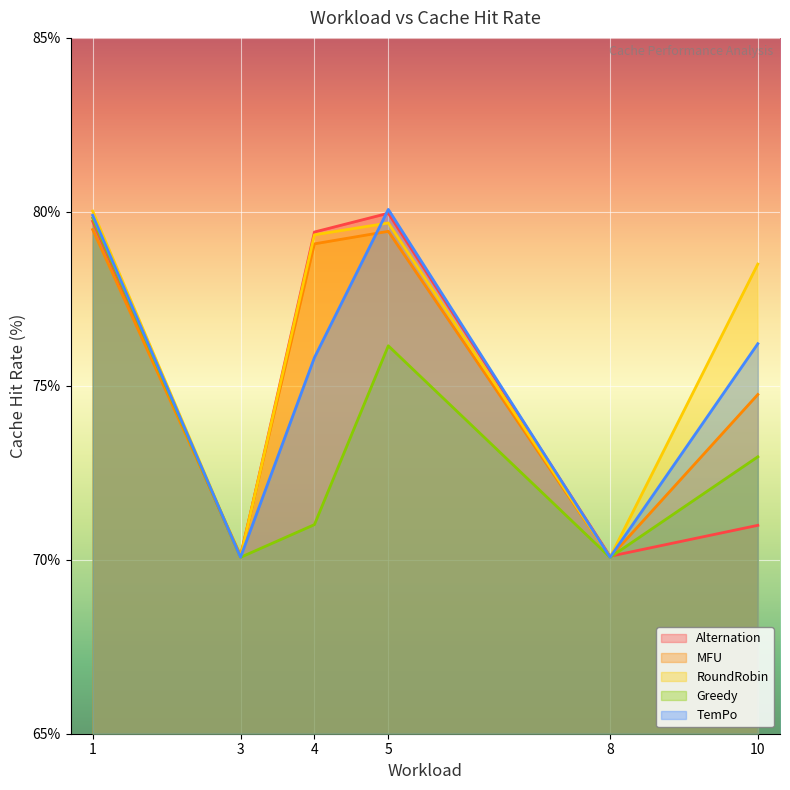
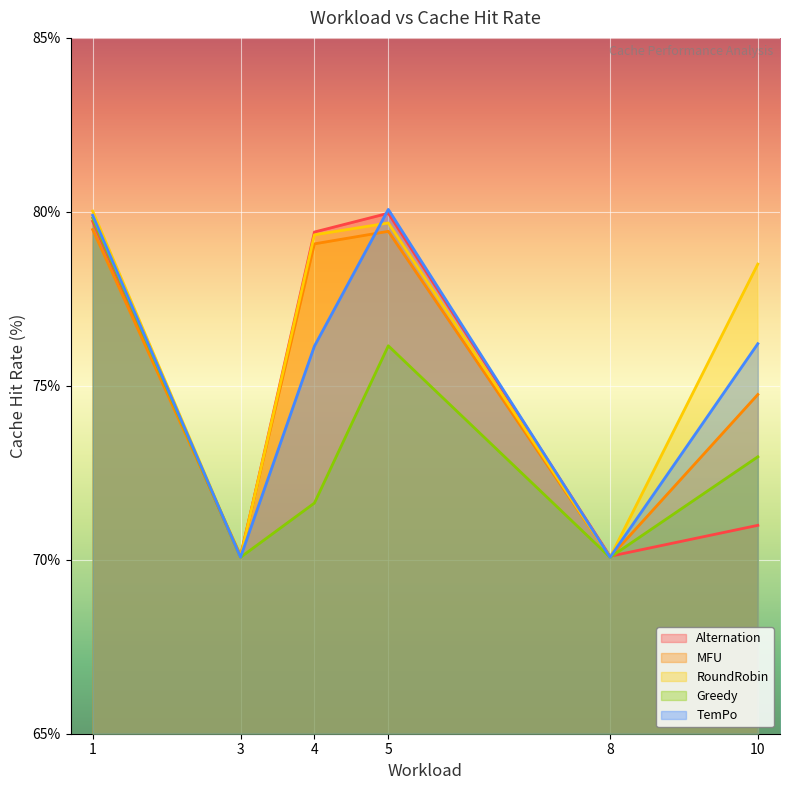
Greedy, 4: 71.0% -> 71.6%
TemPo, 4: 75.8% -> 76.1%
